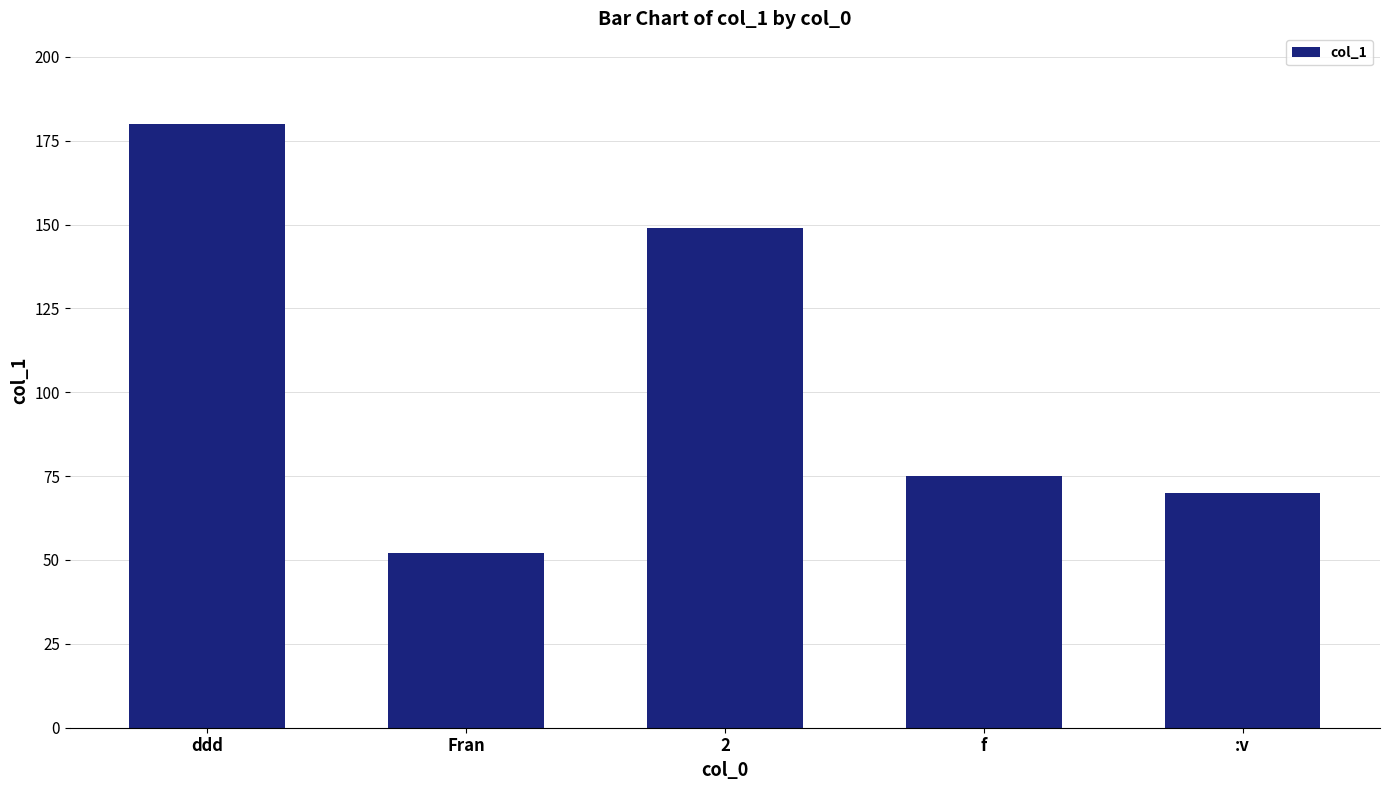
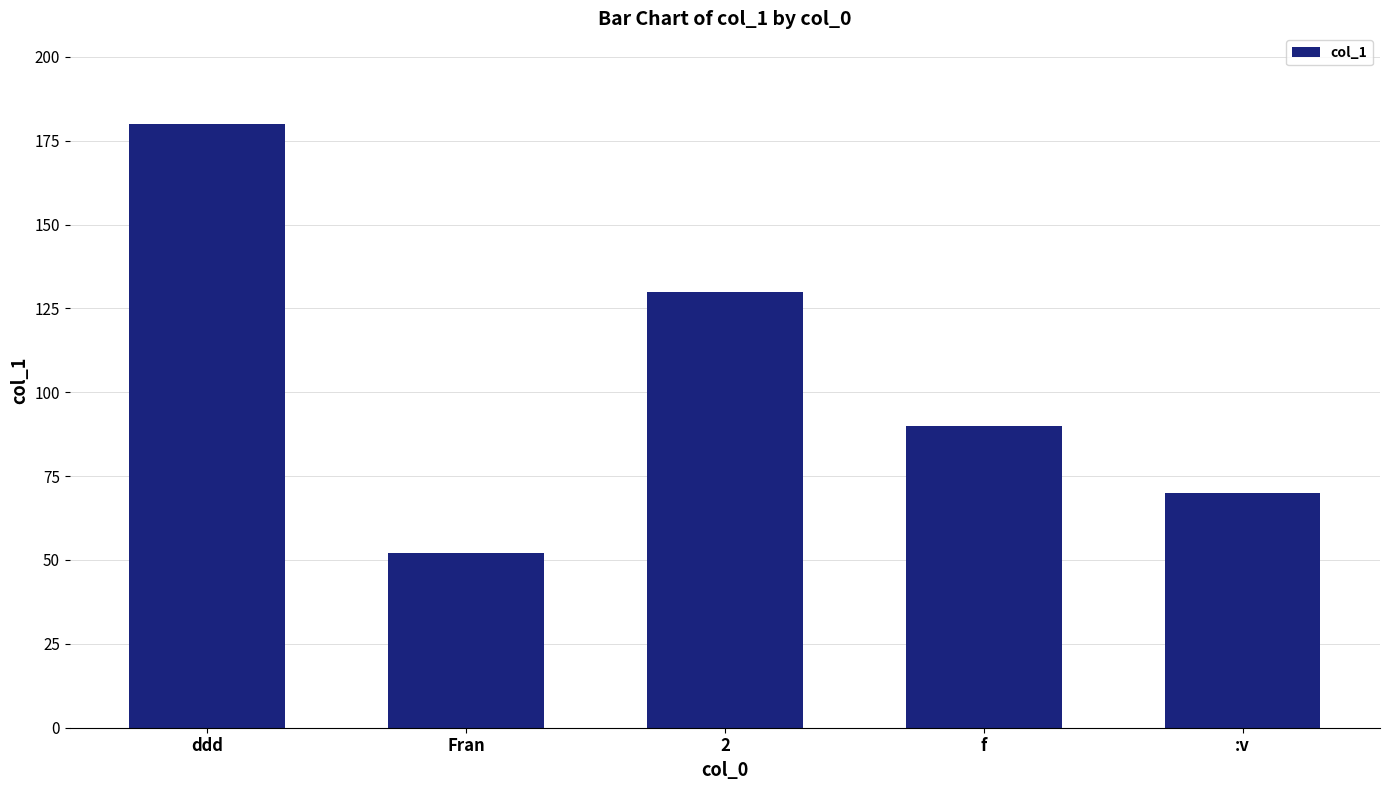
2: 149 -> 130
f: 75 -> 90
